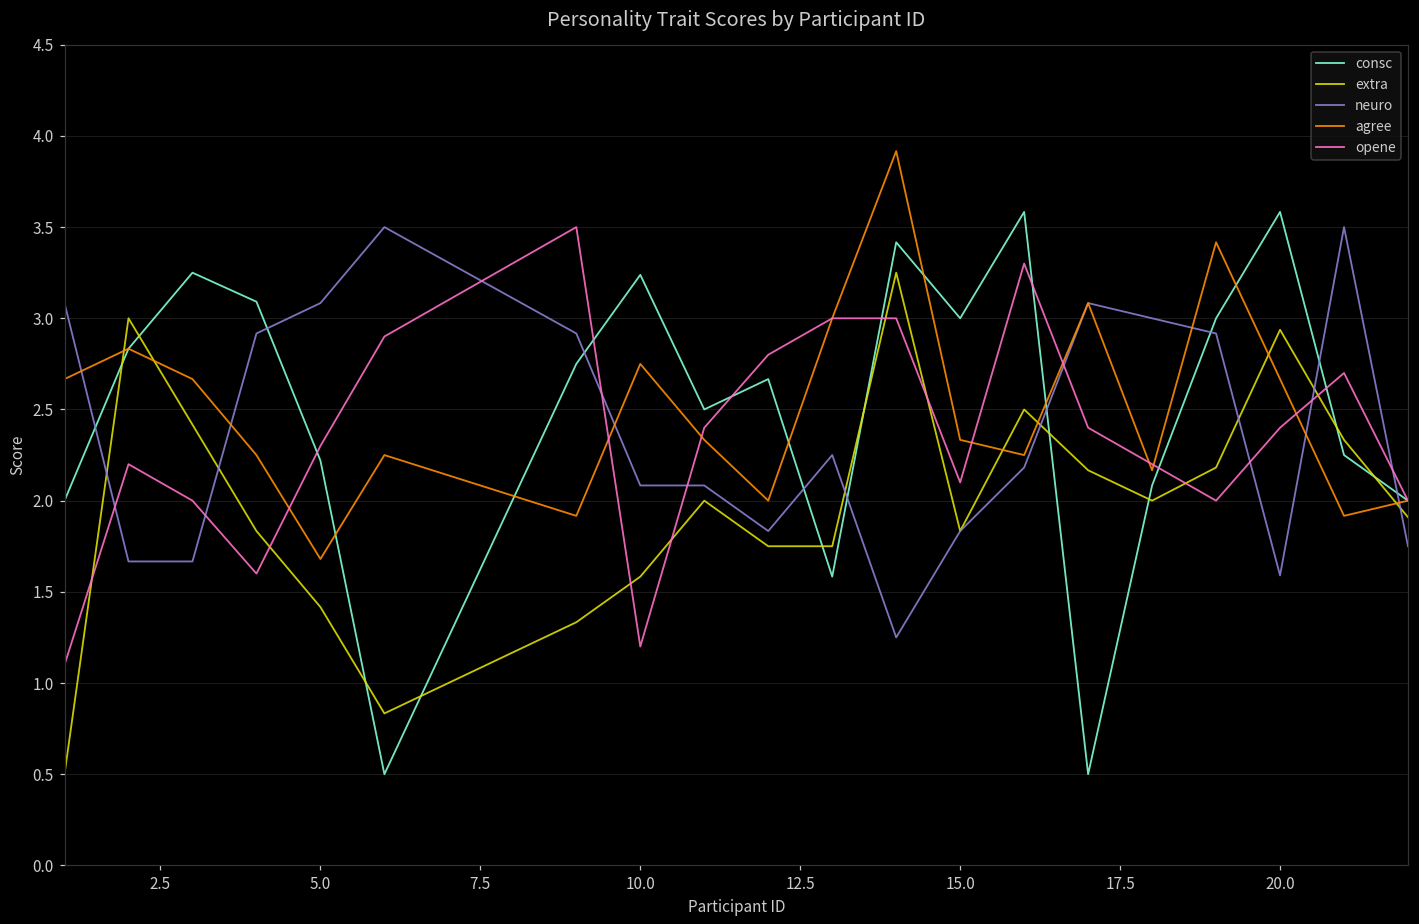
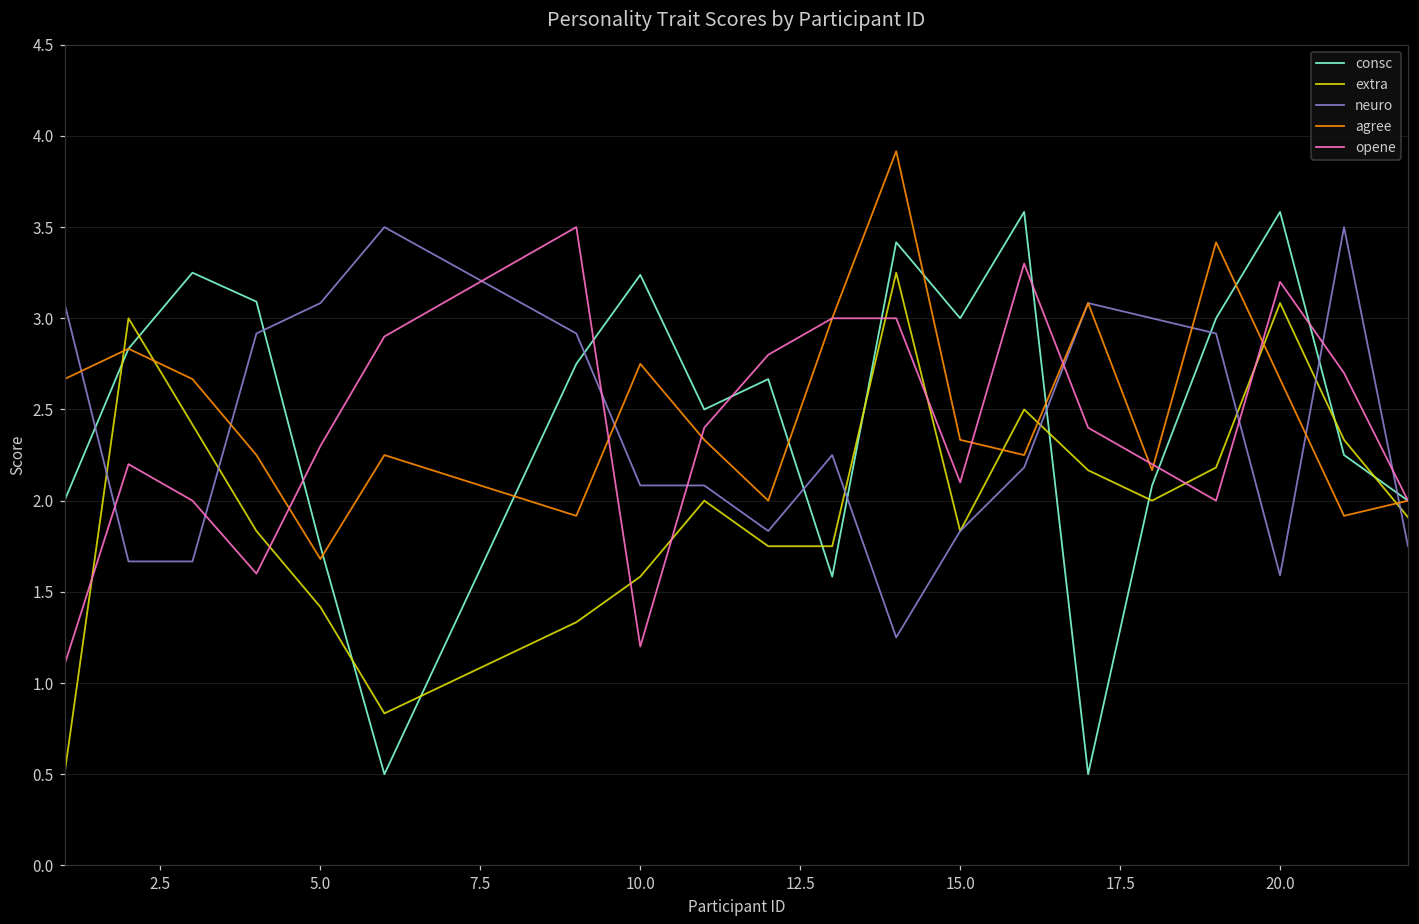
consc, 5.0: 2.22 -> 1.75
extra, 20.0: 2.94 -> 3.08
opene, 20.0: 2.4 -> 3.2
